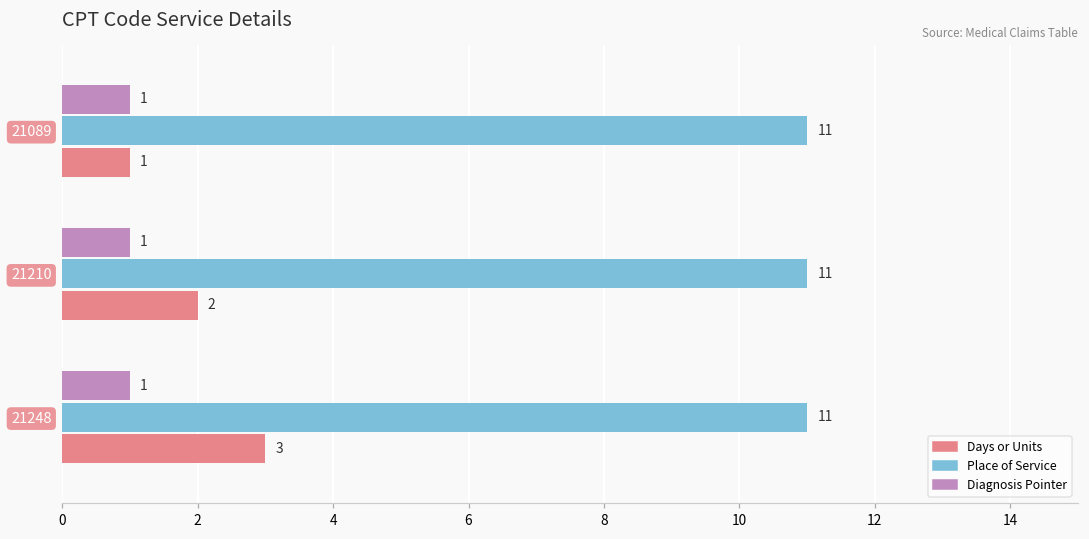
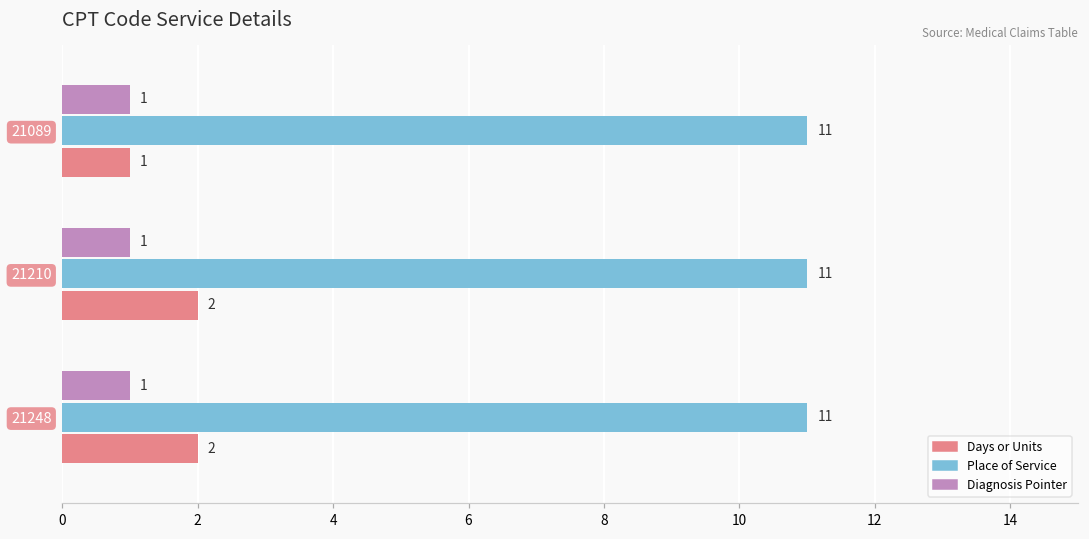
Days or Units, 21248: 3 -> 2
